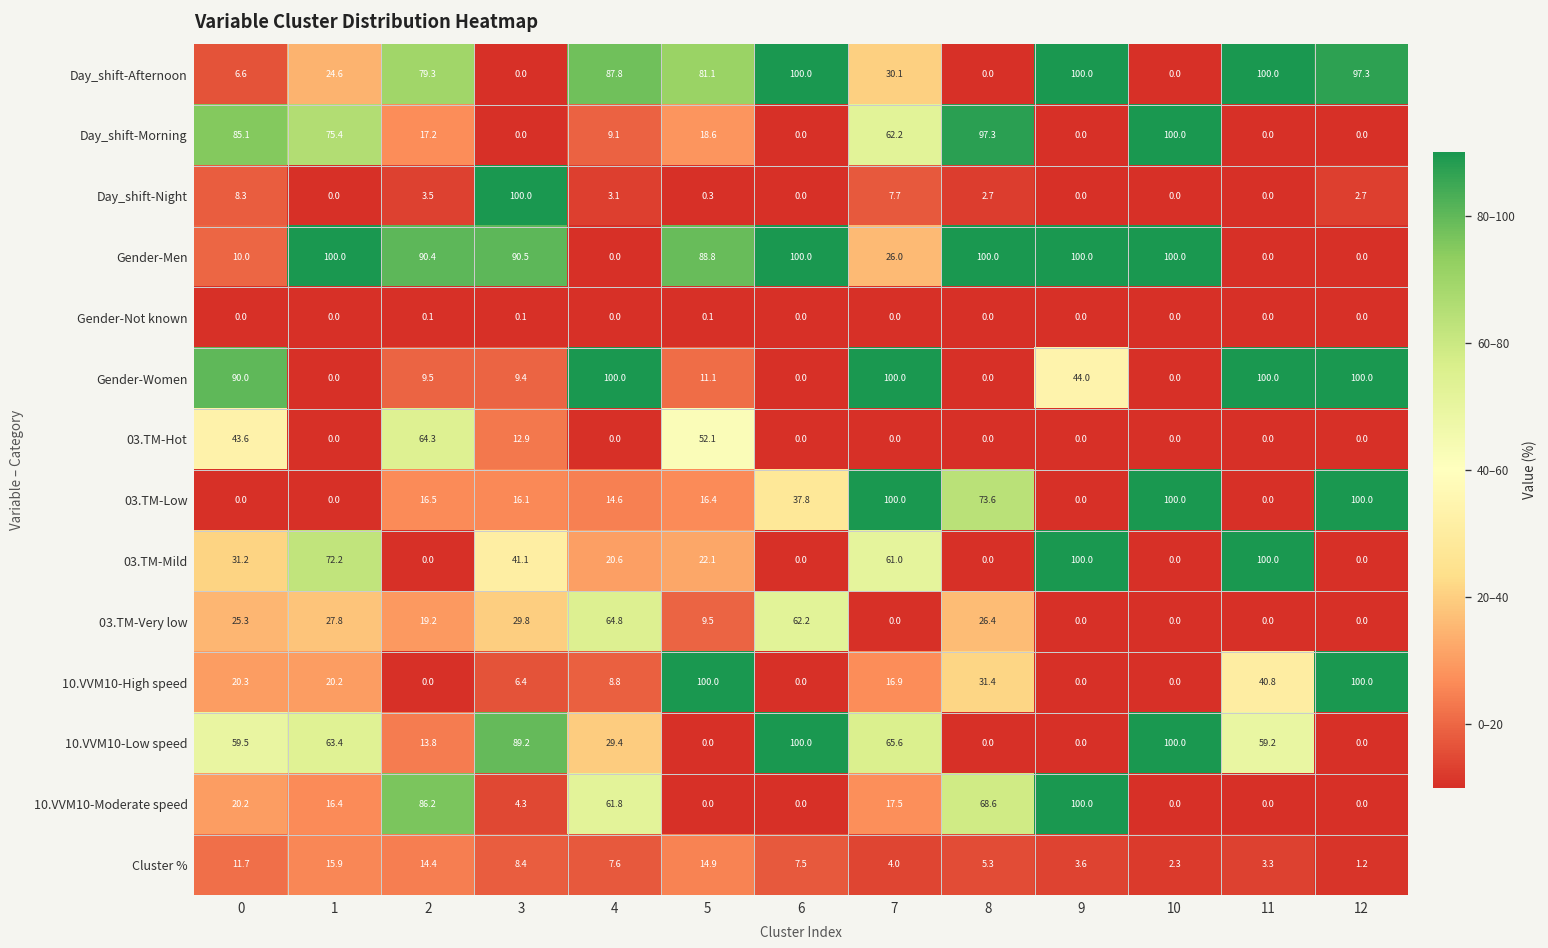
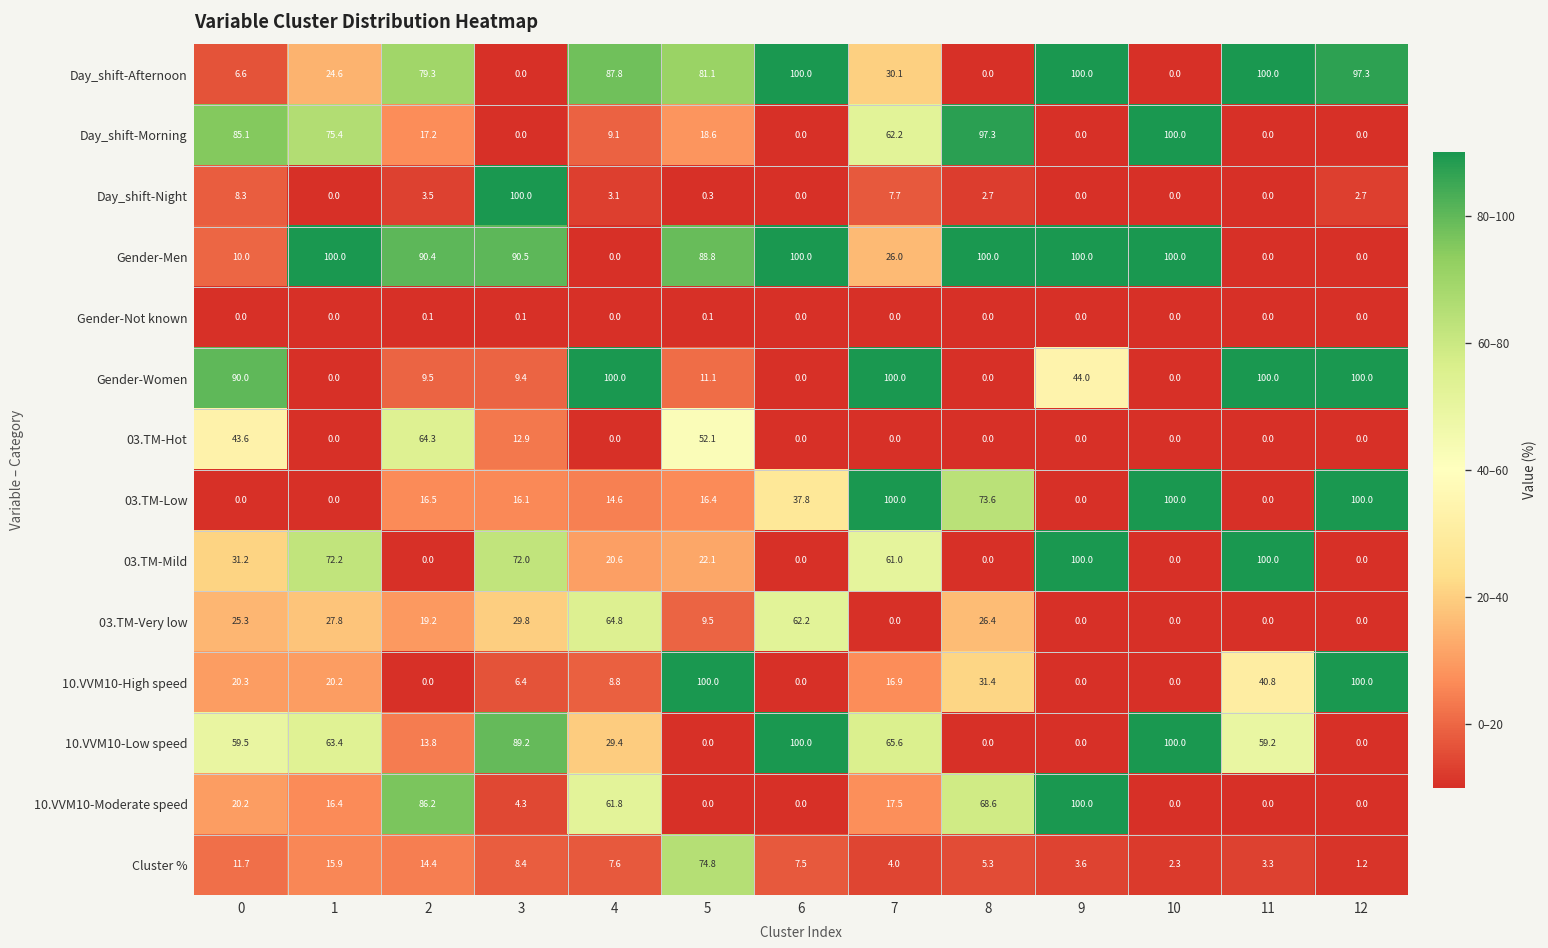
03.TM-Mild, 3: 41.1 -> 72.0
Cluster %, 5: 14.9 -> 74.8
